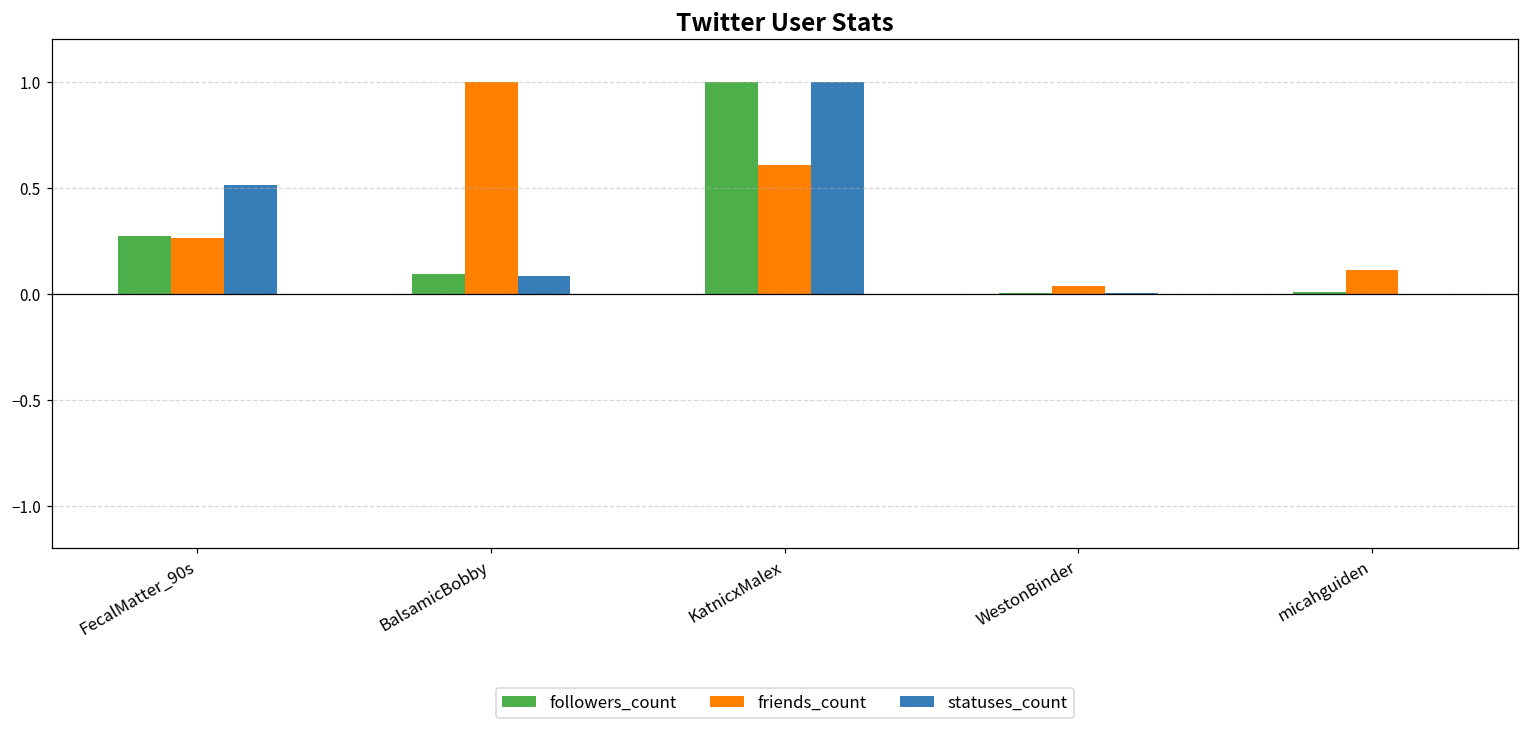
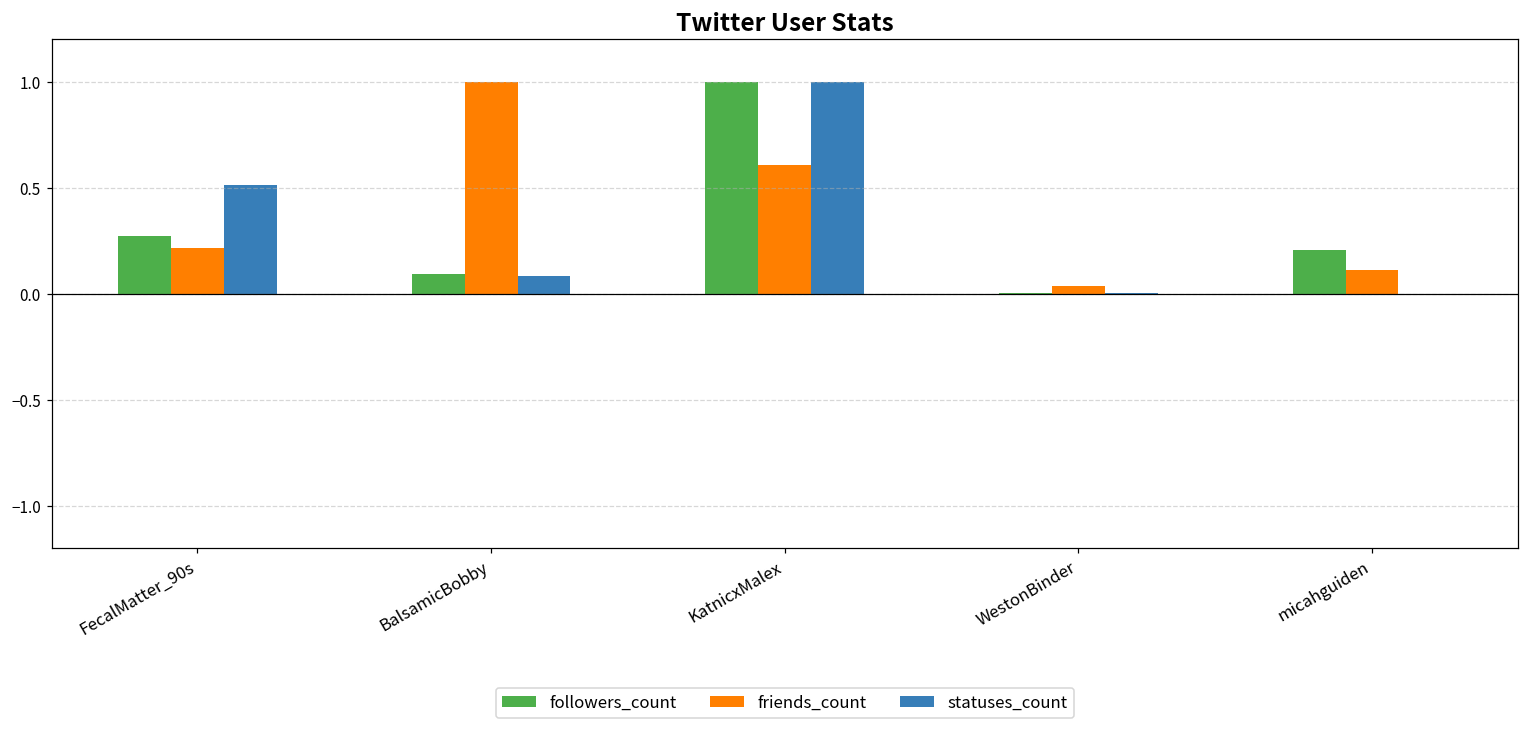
friends_count, FecalMatter_90s: 0.27 -> 0.22
followers_count, micahguiden: 0.01 -> 0.21
